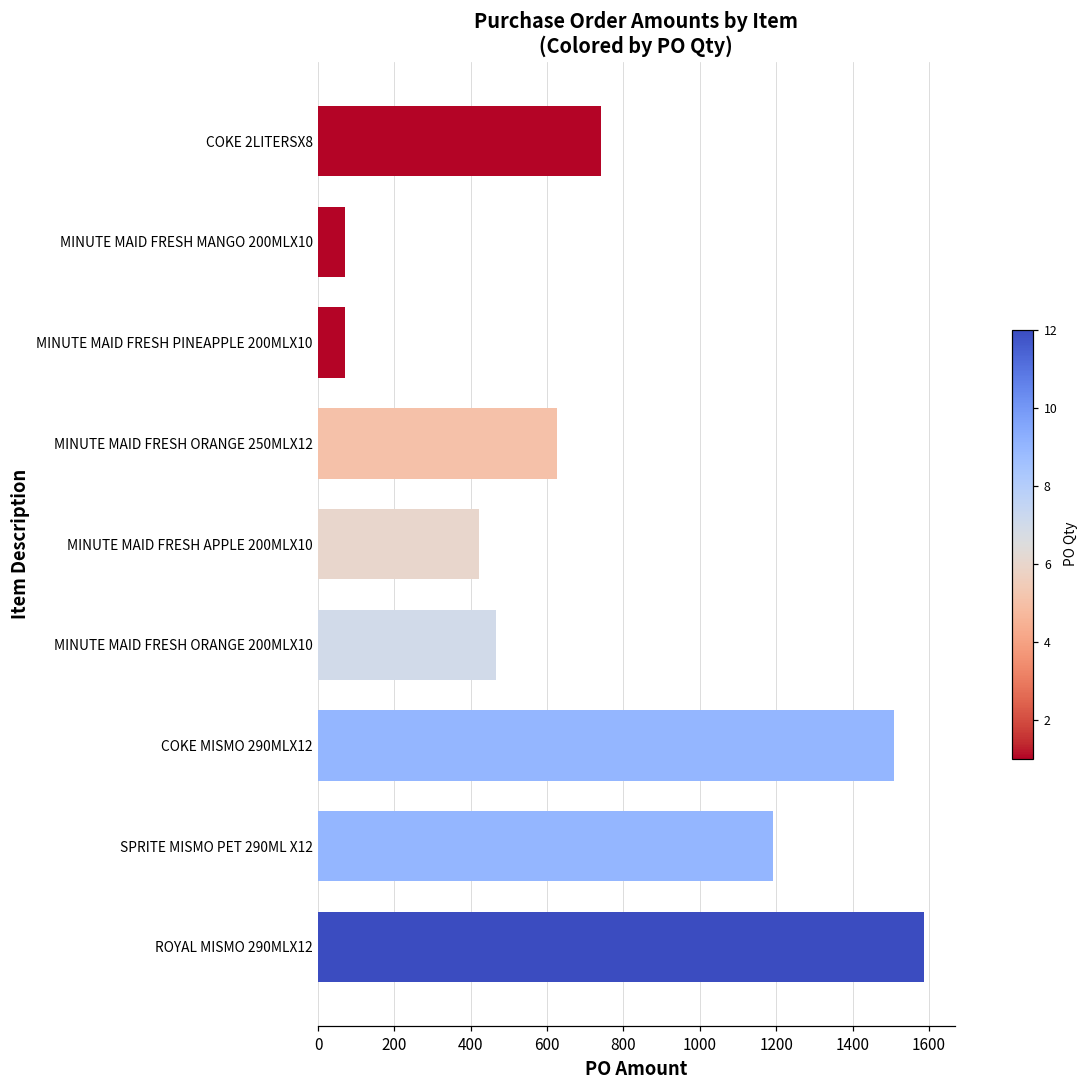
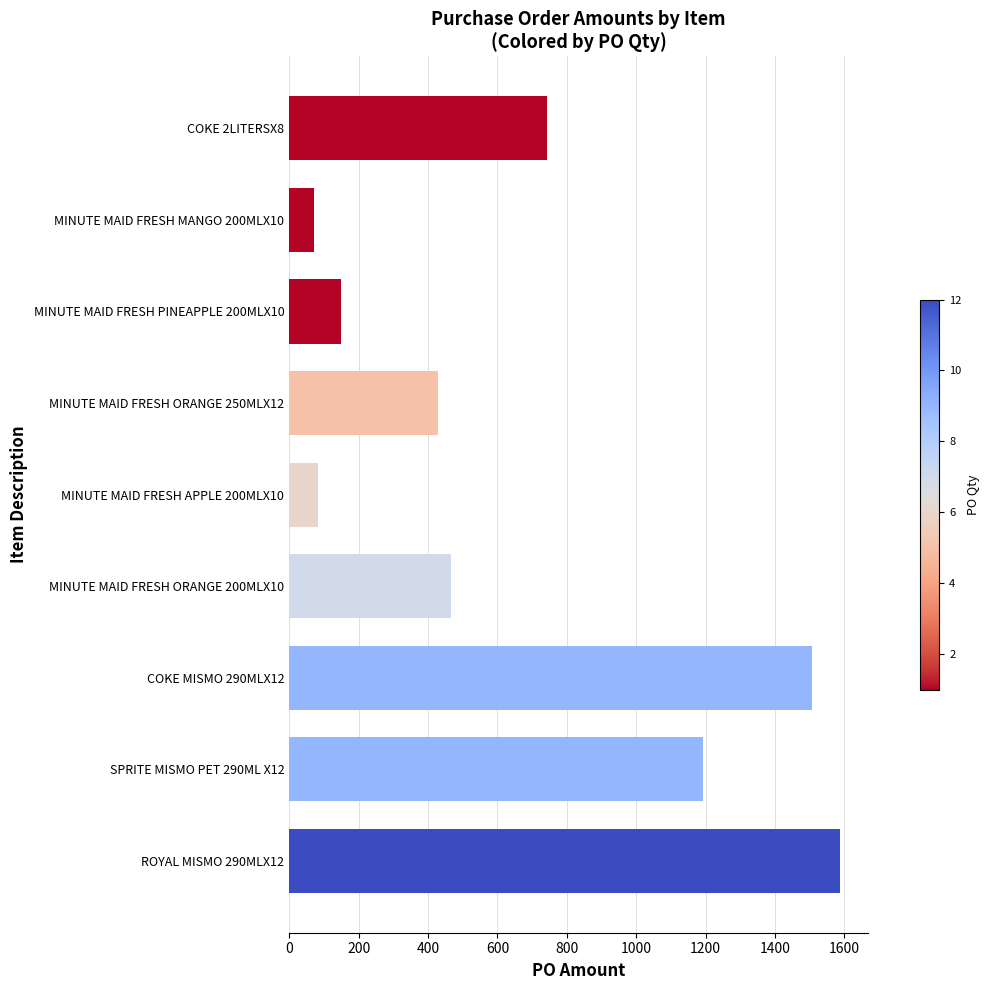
MINUTE MAID FRESH PINEAPPLE 200MLX10: 70 -> 150
MINUTE MAID FRESH ORANGE 250MLX12: 620 -> 430
MINUTE MAID FRESH APPLE 200MLX10: 420 -> 80
